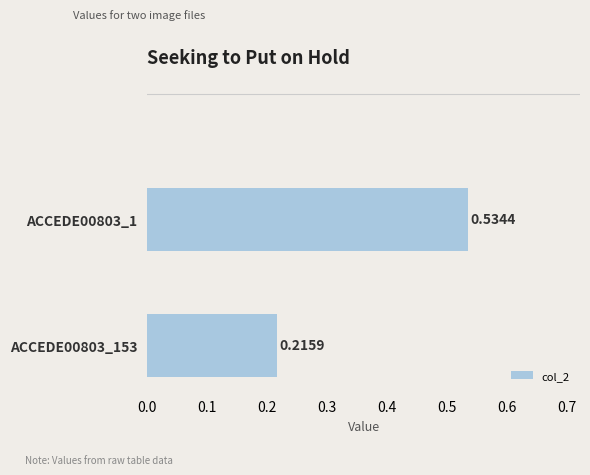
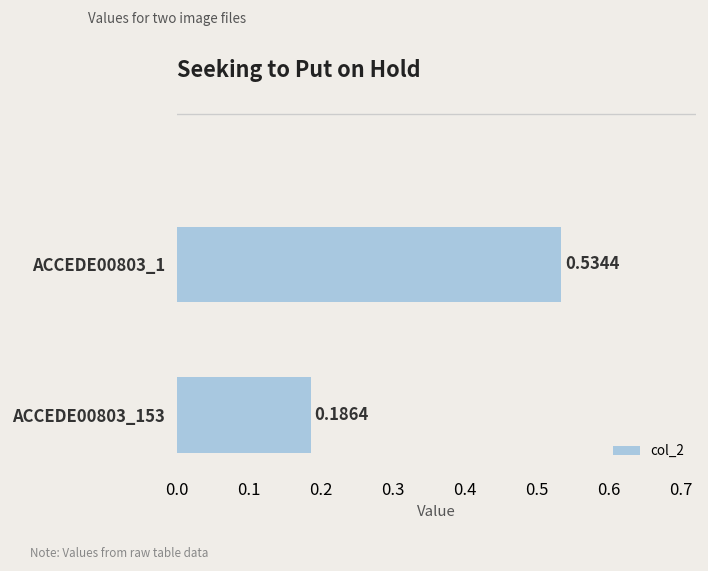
ACCEDE00803_153: 0.2159 -> 0.1864
